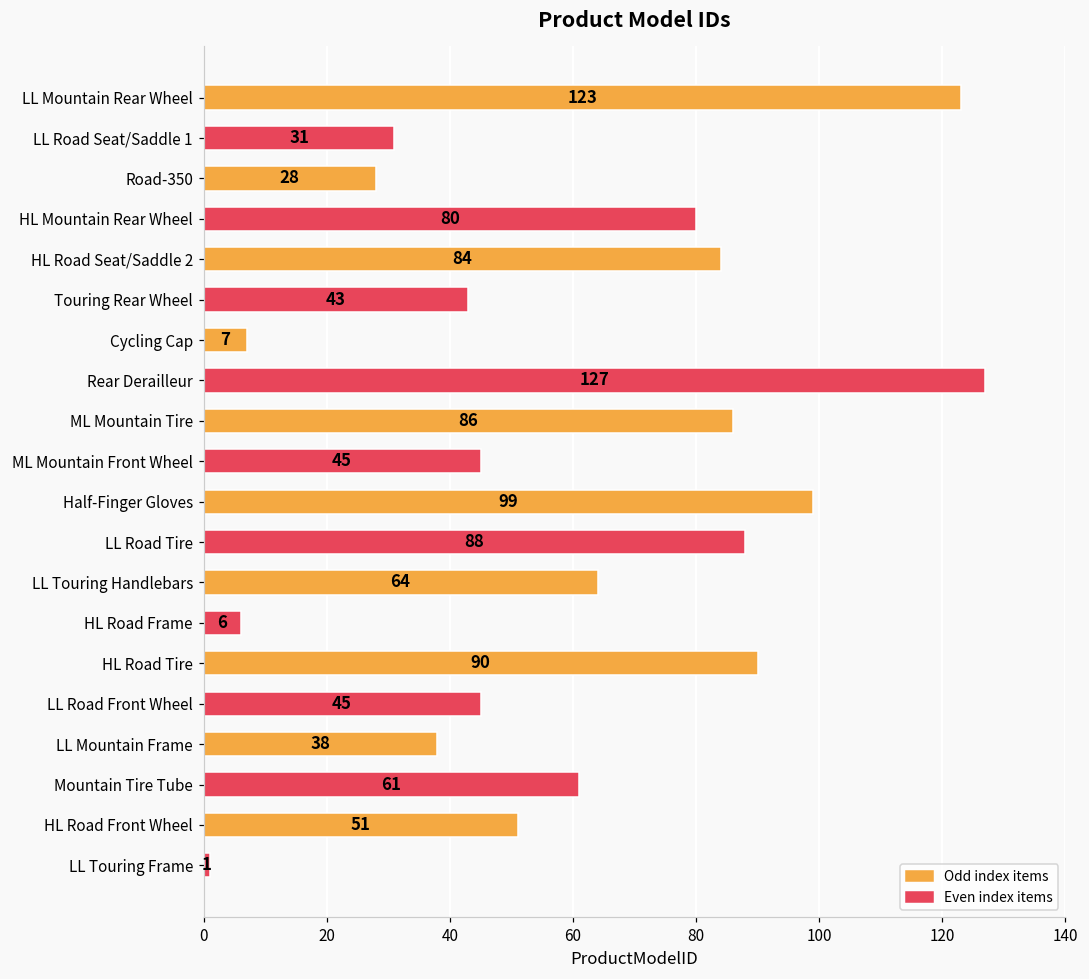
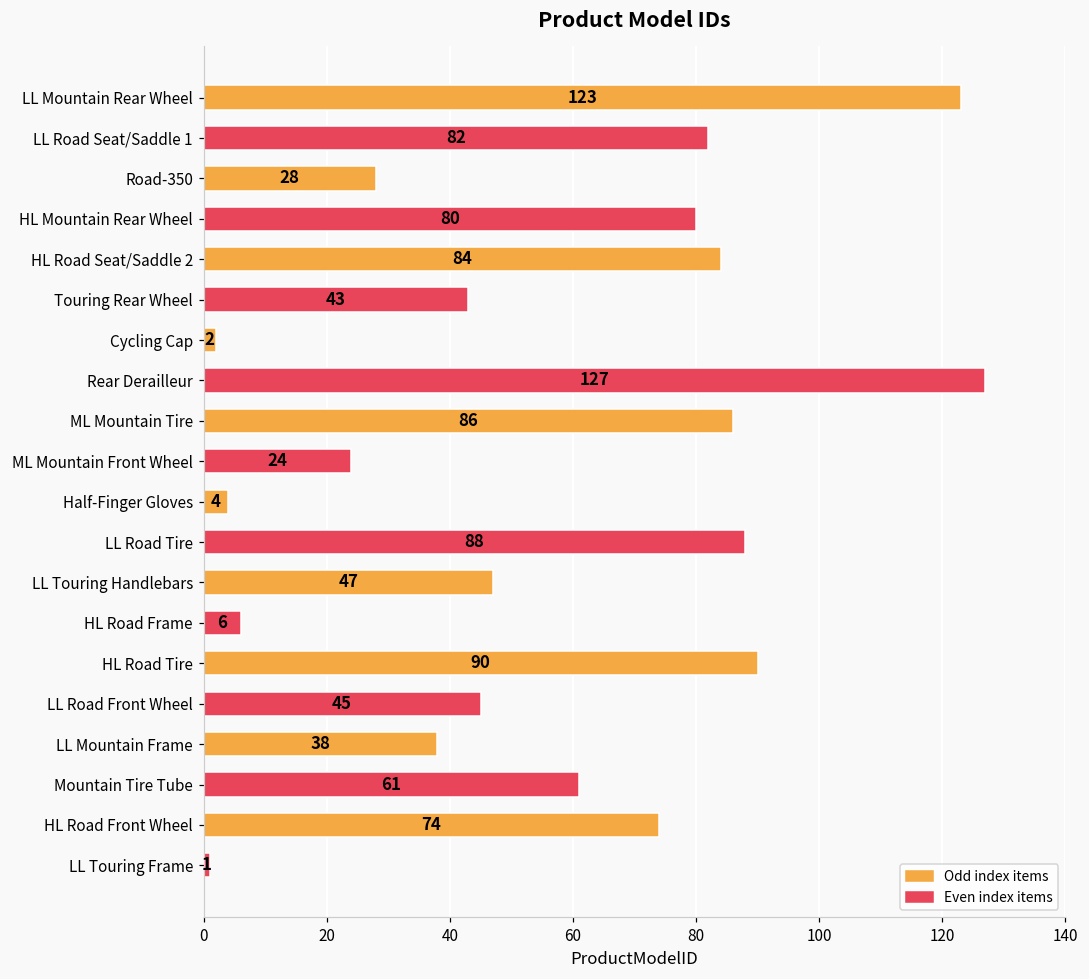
LL Road Seat/Saddle 1: 31 -> 82
Cycling Cap: 7 -> 2
ML Mountain Front Wheel: 45 -> 24
Half-Finger Gloves: 99 -> 4
LL Touring Handlebars: 64 -> 47
HL Road Front Wheel: 51 -> 74
